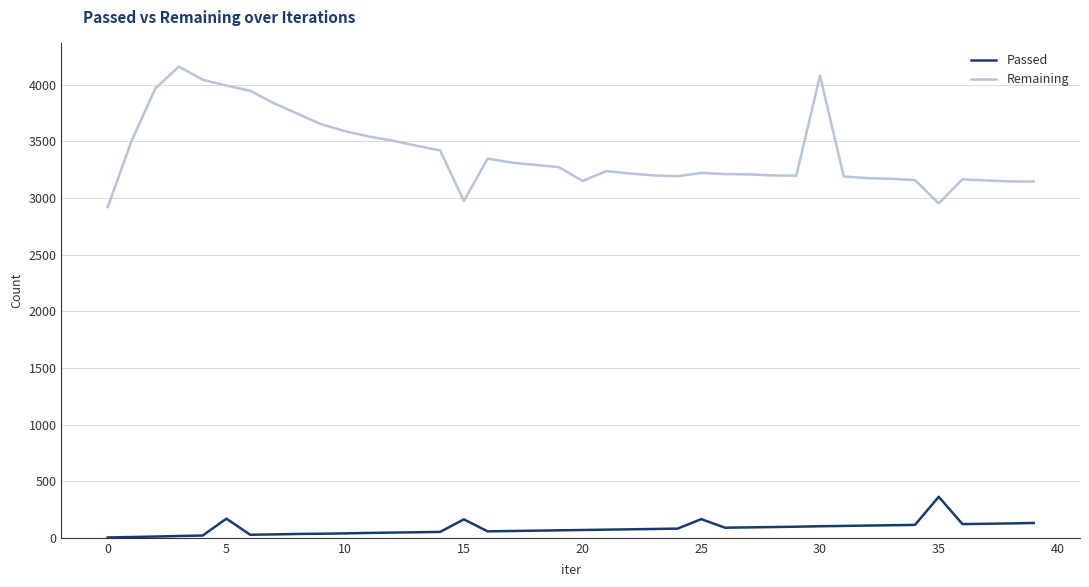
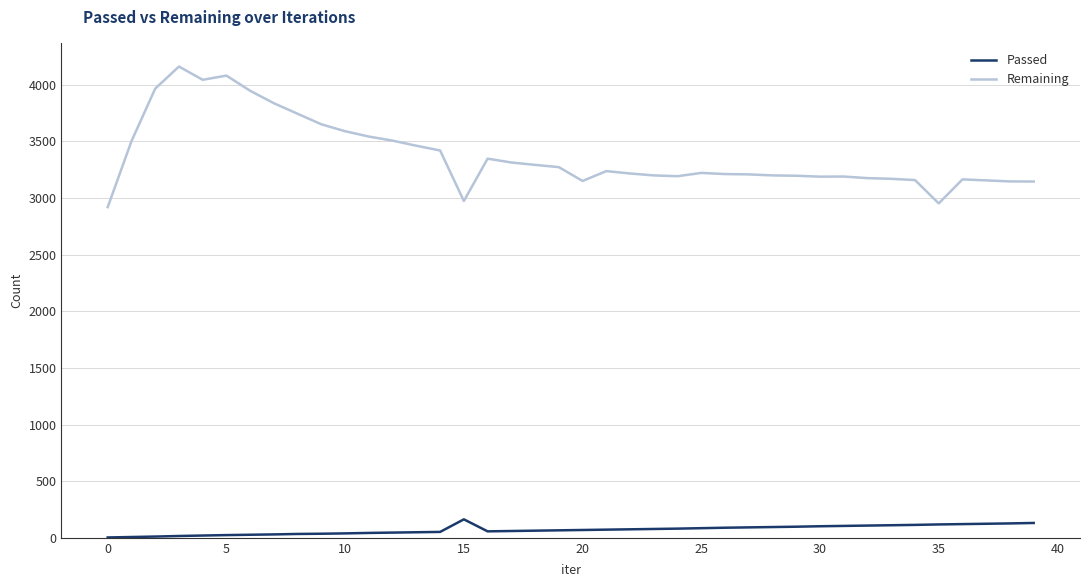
Passed, 5: 170 -> 20
Remaining, 5: 3990 -> 4080
Passed, 25: 170 -> 90
Remaining, 30: 4080 -> 3190
Passed, 35: 360 -> 120
